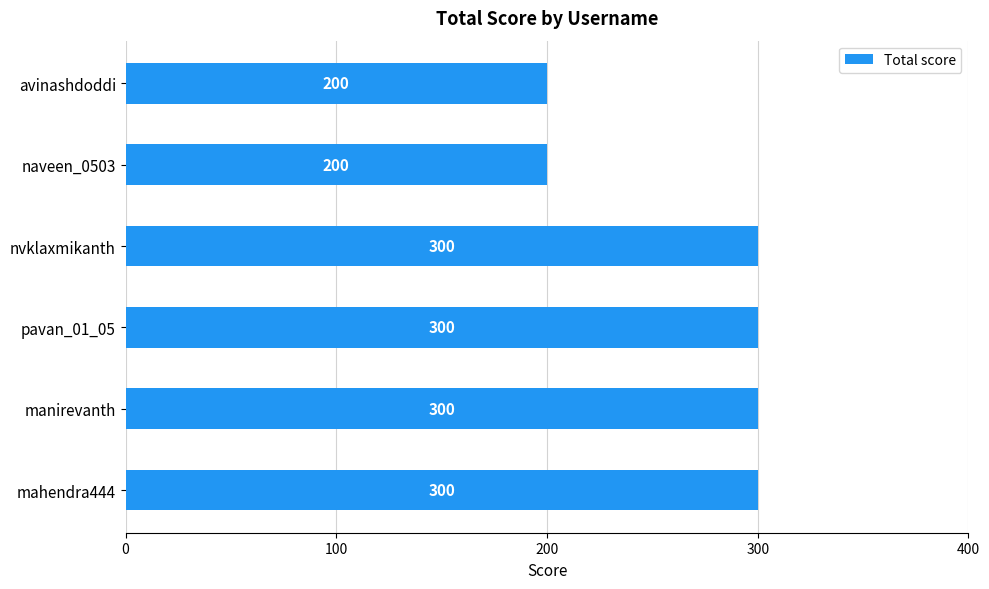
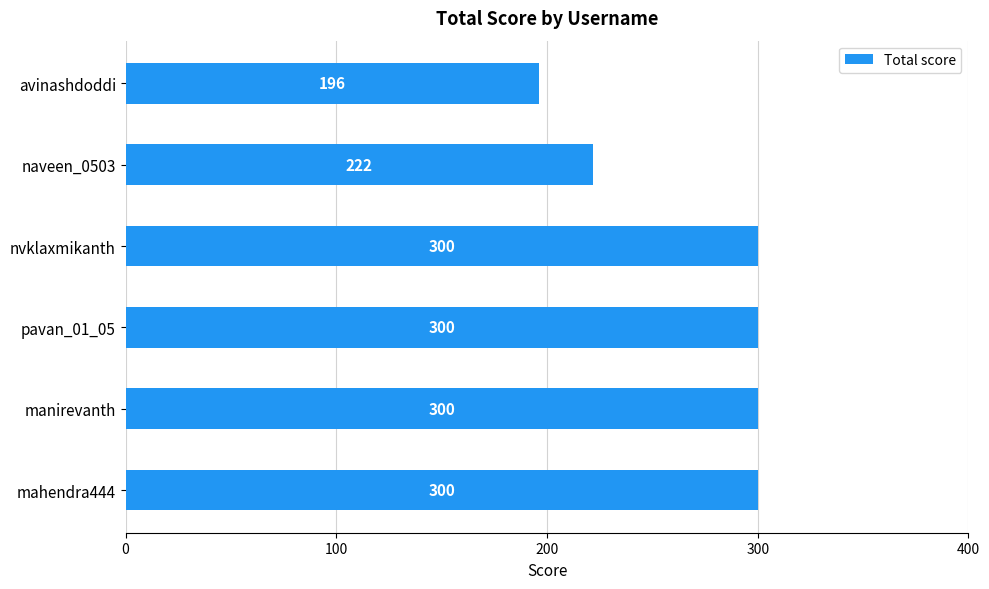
avinashdoddi: 200 -> 196
naveen_0503: 200 -> 222
